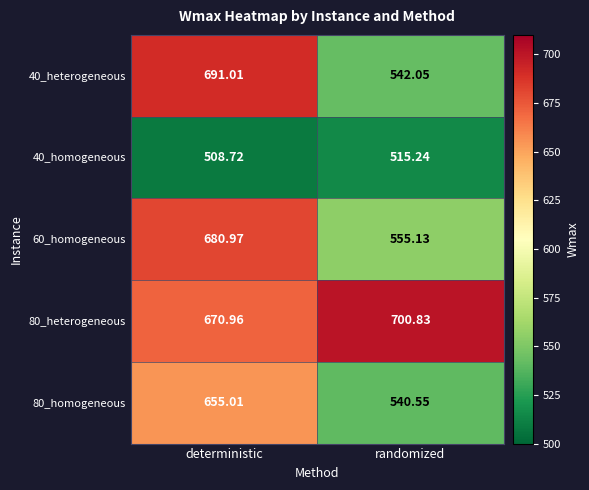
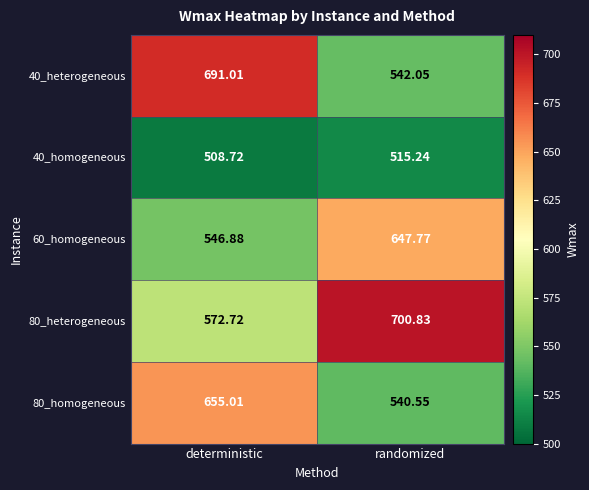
60_homogeneous, deterministic: 680.97 -> 546.88
60_homogeneous, randomized: 555.13 -> 647.77
80_heterogeneous, deterministic: 670.96 -> 572.72
